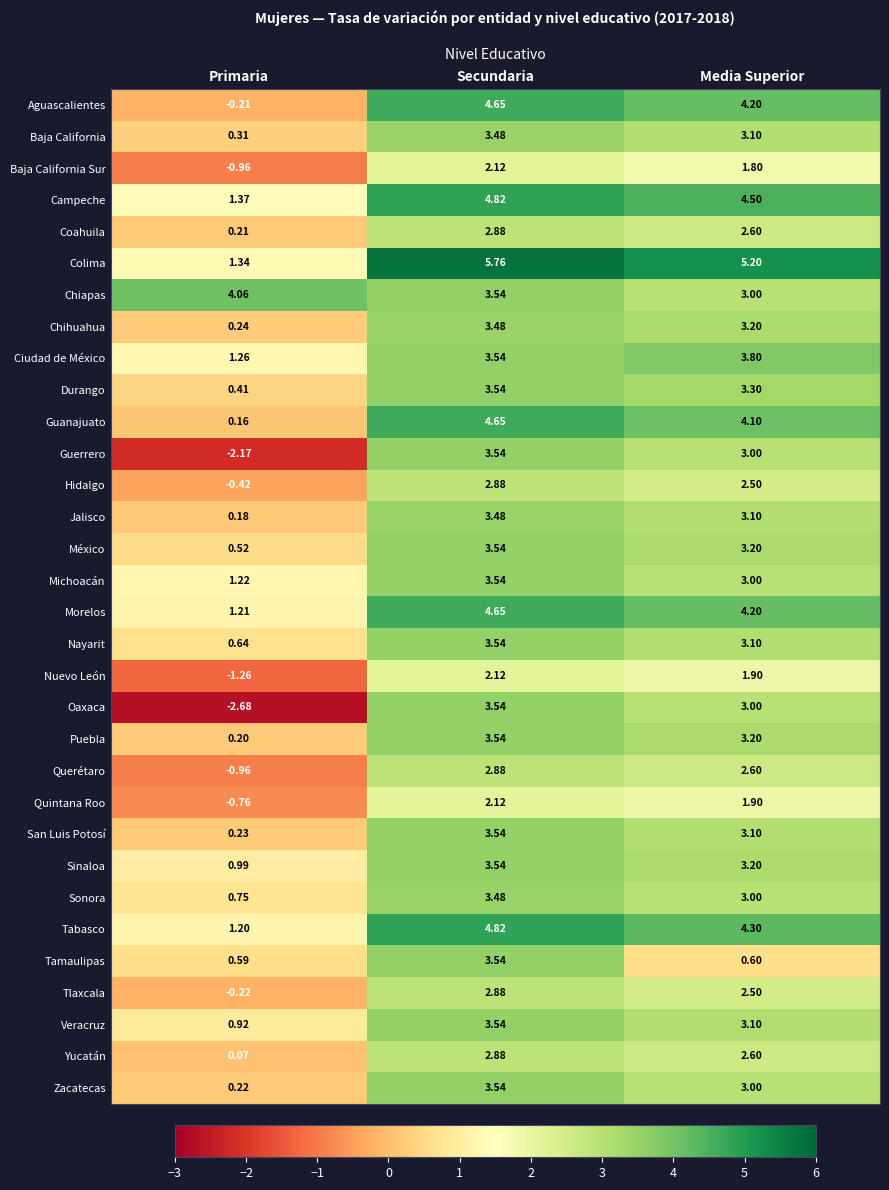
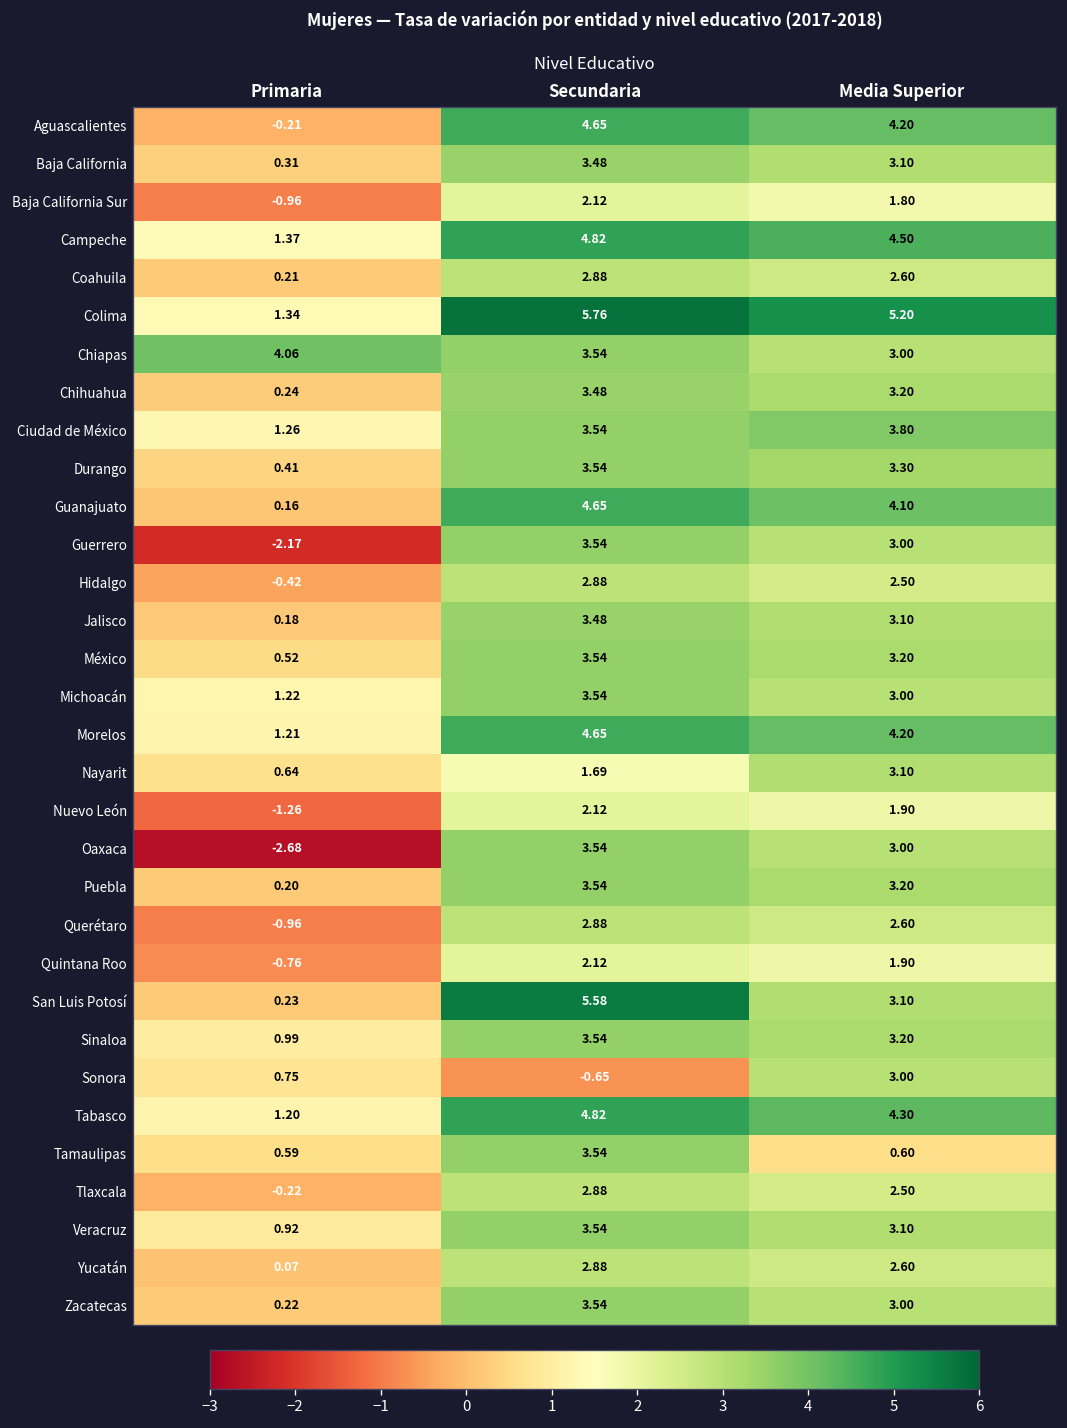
Nayarit, Secundaria: 3.54 -> 1.69
San Luis Potosí, Secundaria: 3.54 -> 5.58
Sonora, Secundaria: 3.48 -> -0.65
